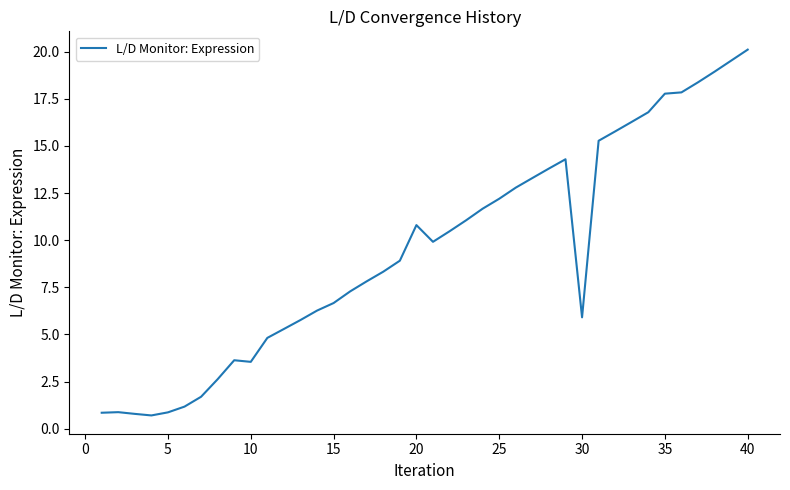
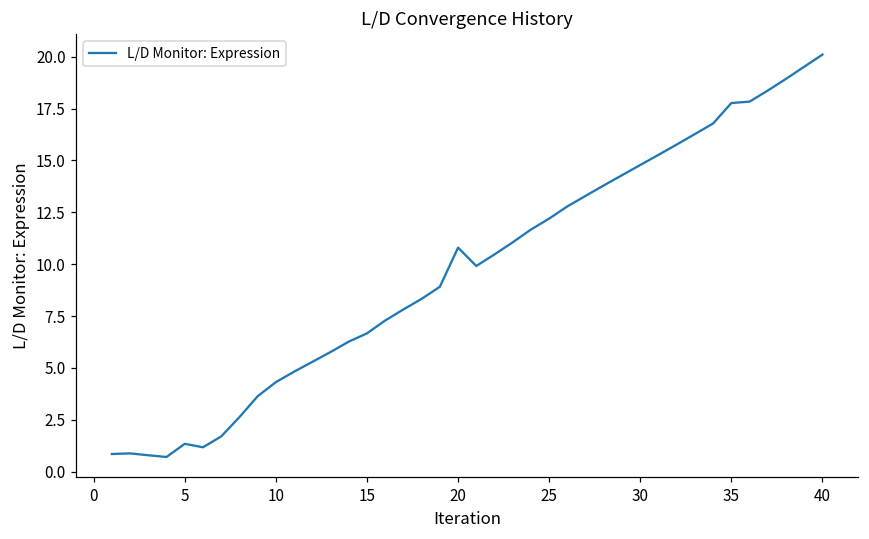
5: 0.9 -> 1.3
10: 3.5 -> 4.3
30: 5.9 -> 14.8
